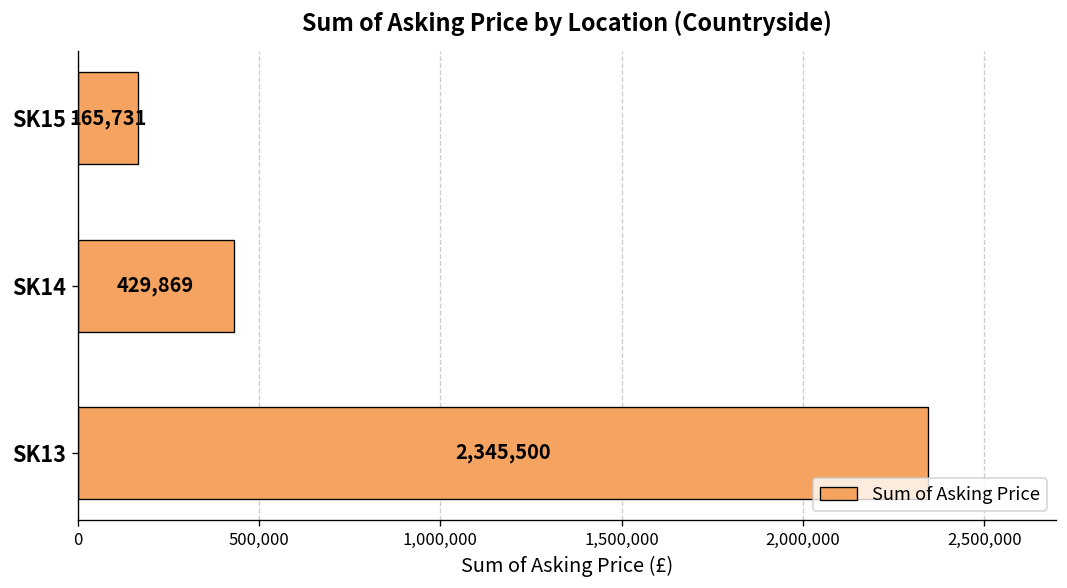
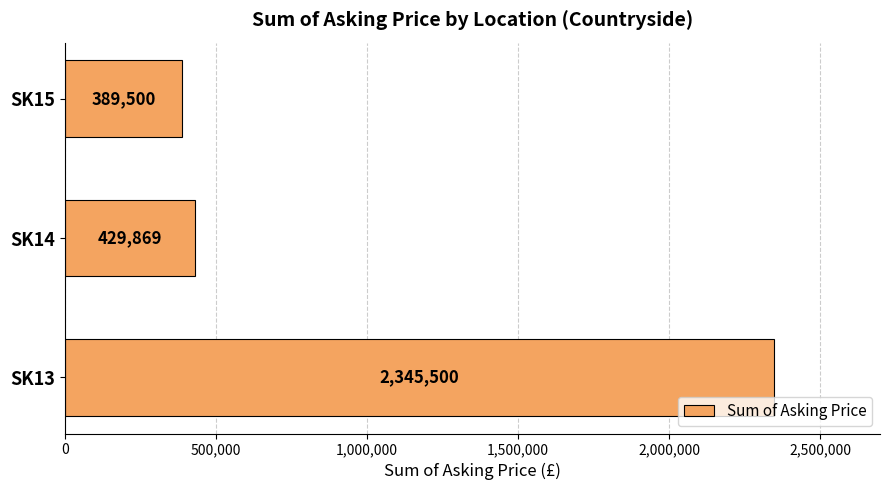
SK15: 165,731 -> 389,500
